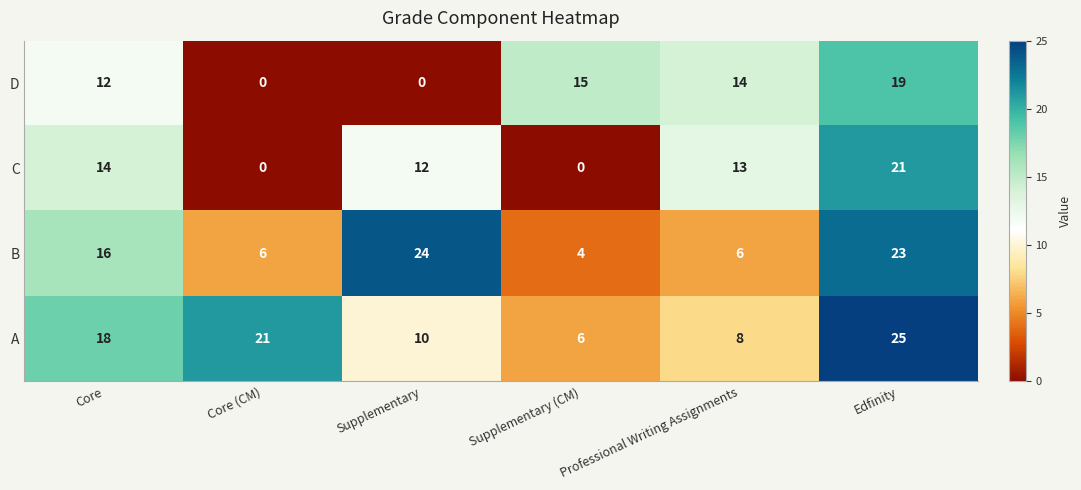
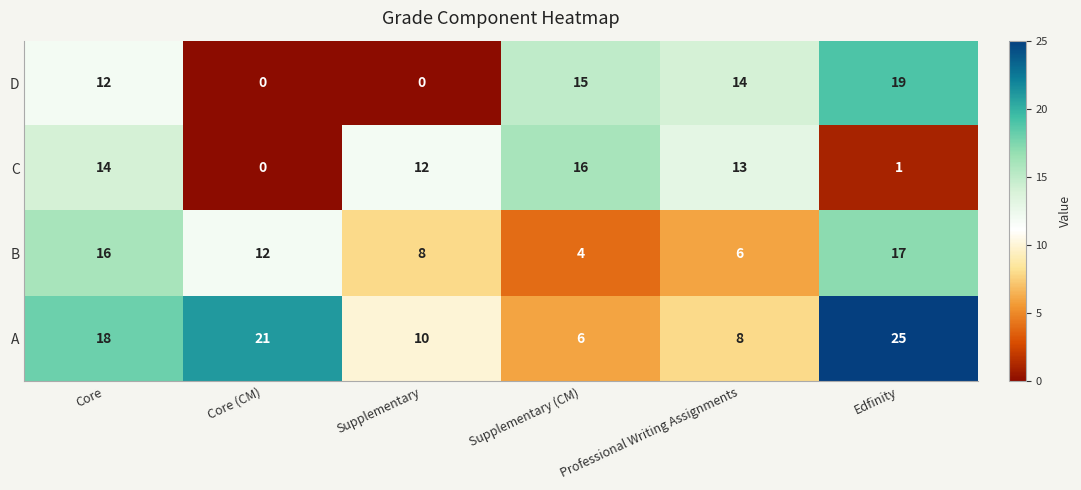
C, Supplementary (CM): 0 -> 16
C, Edfinity: 21 -> 1
B, Core (CM): 6 -> 12
B, Supplementary: 24 -> 8
B, Edfinity: 23 -> 17
